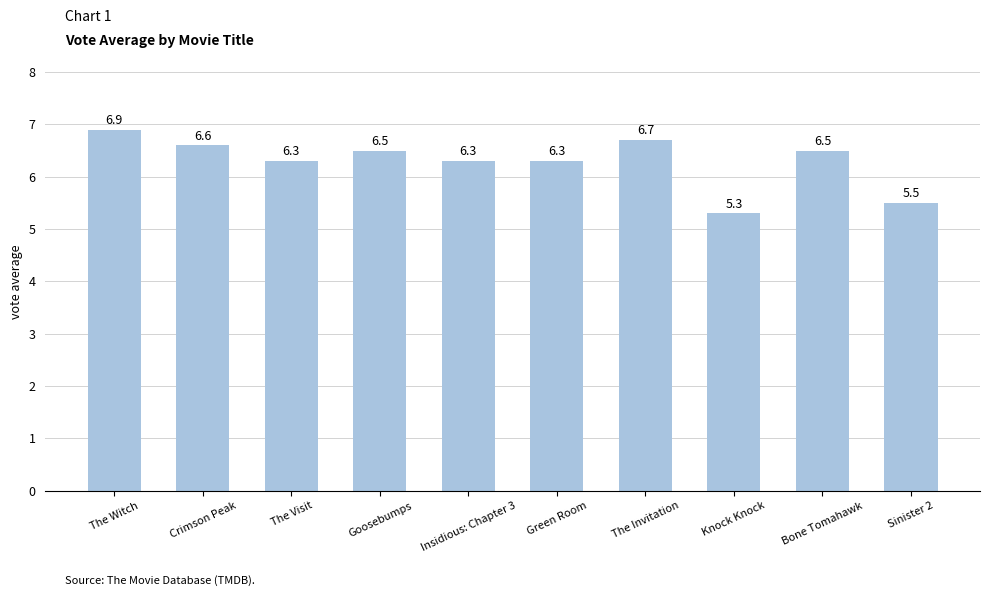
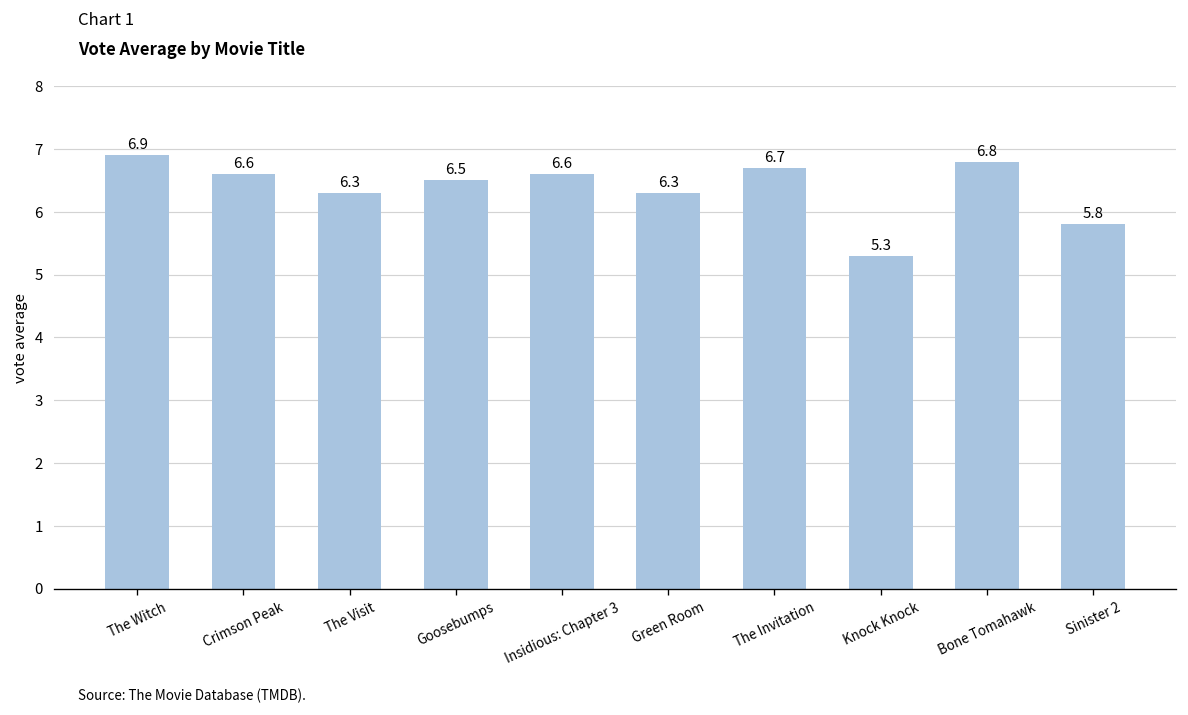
Insidious: Chapter 3: 6.3 -> 6.6
Bone Tomahawk: 6.5 -> 6.8
Sinister 2: 5.5 -> 5.8
